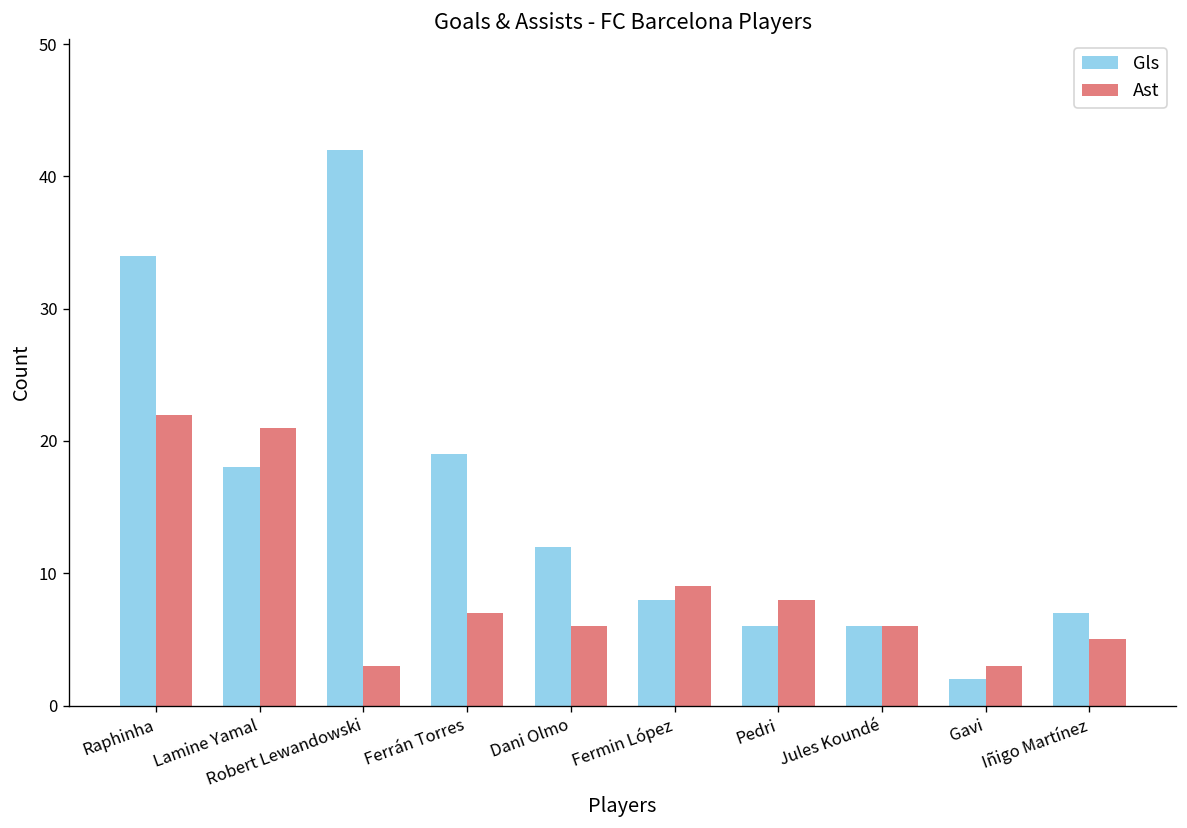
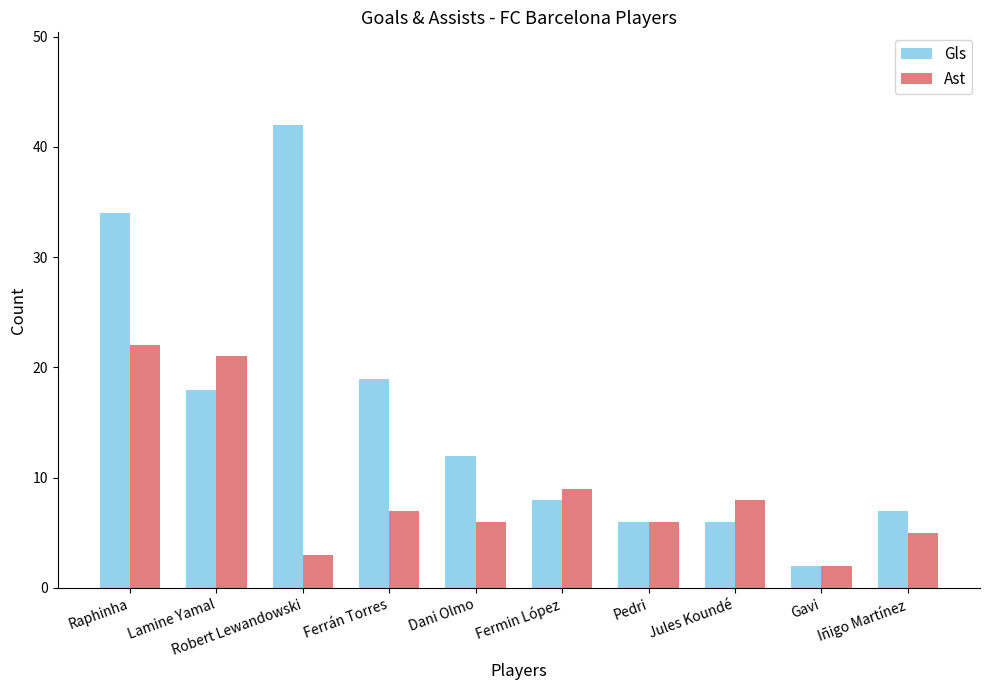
Ast, Pedri: 8 -> 6
Ast, Jules Koundé: 6 -> 8
Ast, Gavi: 3 -> 2
